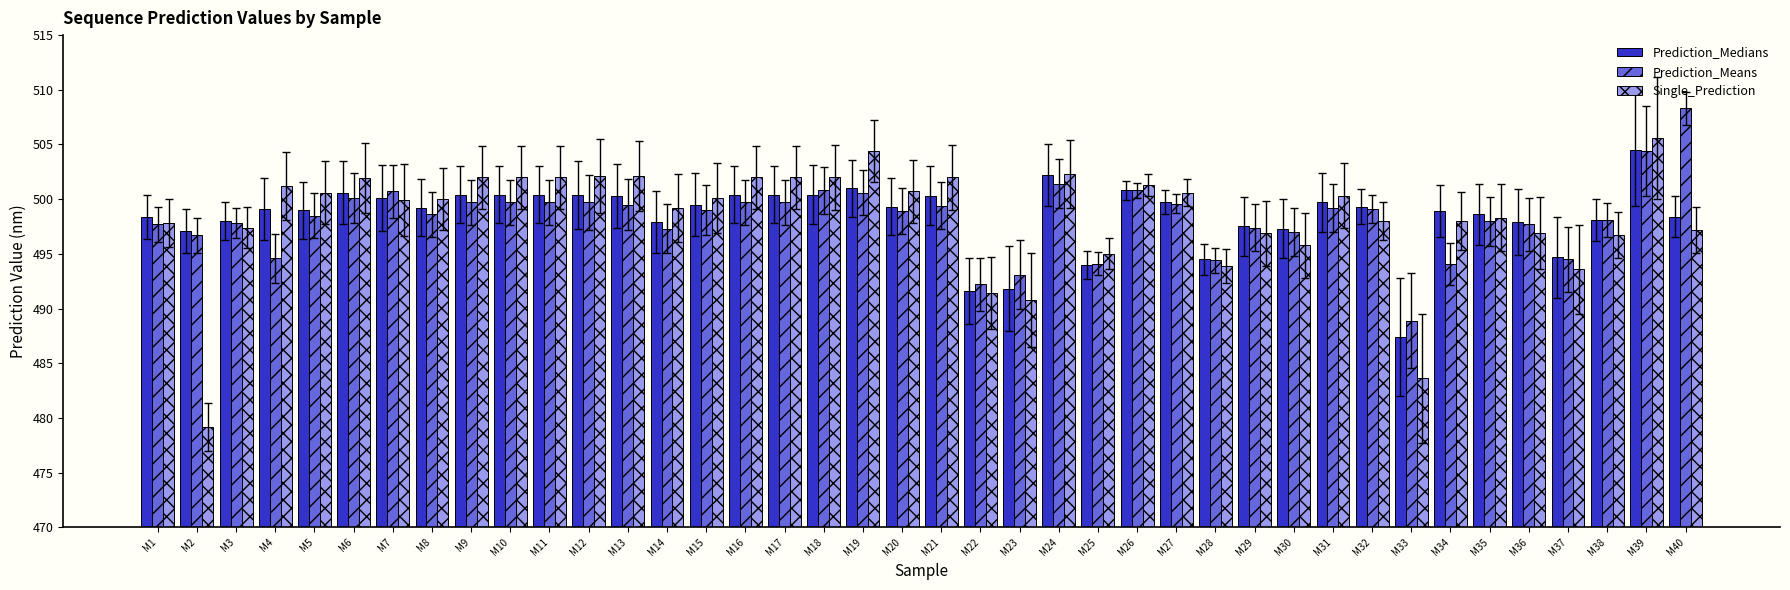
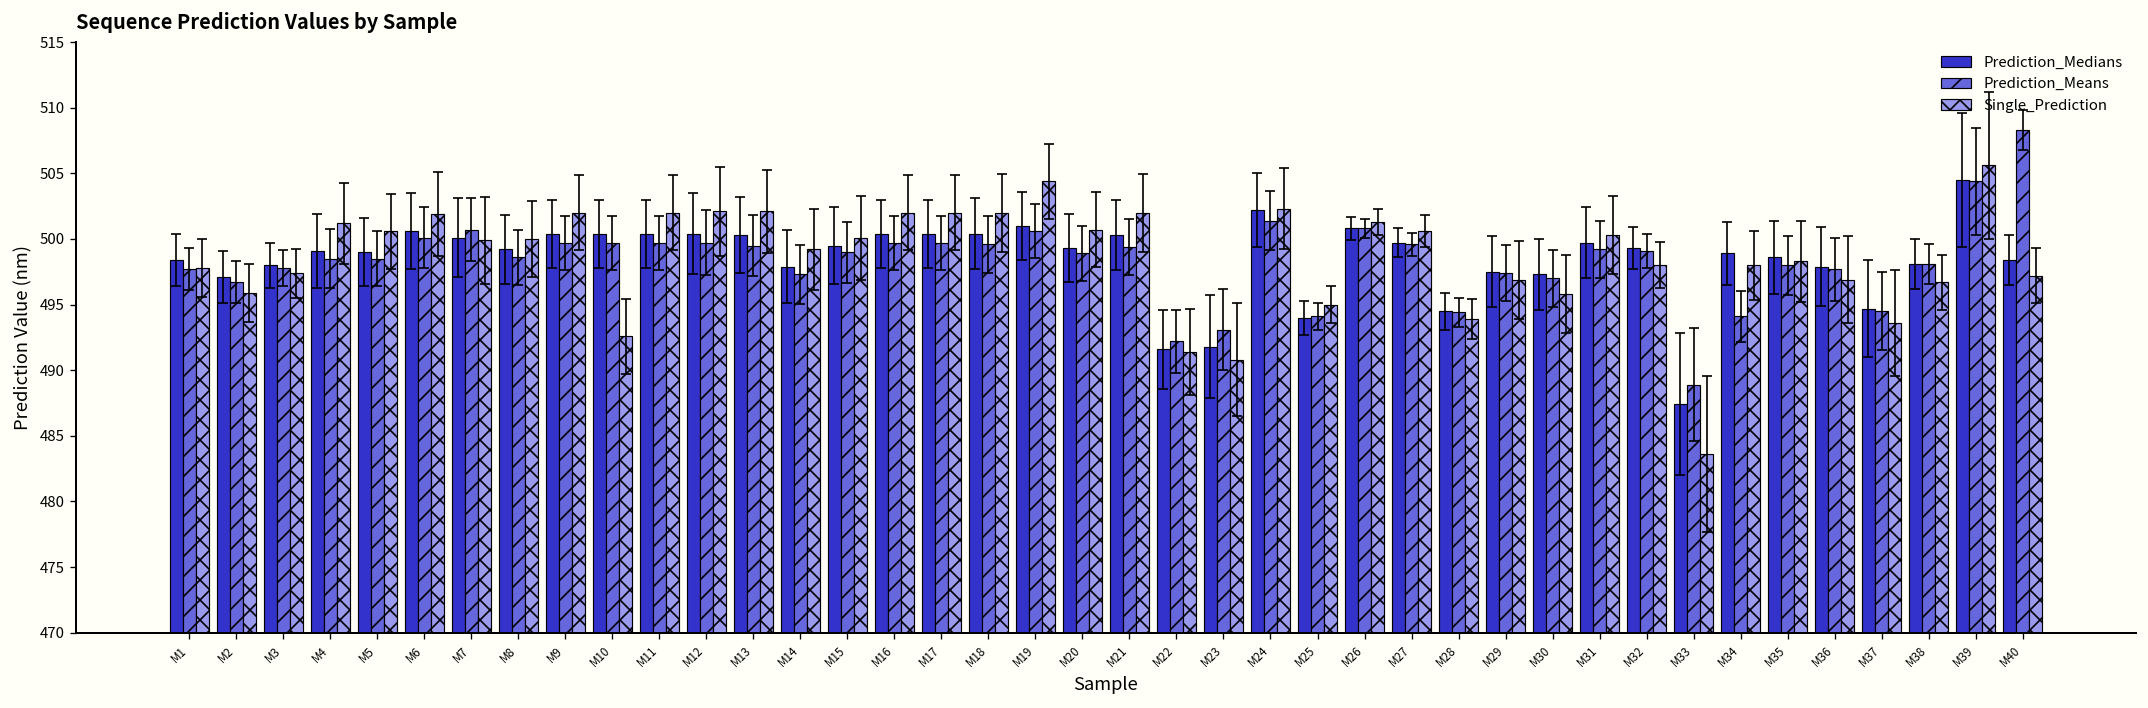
Single_Prediction, M2: 479.2 -> 495.9
Prediction_Means, M4: 494.6 -> 498.5
Single_Prediction, M10: 502.0 -> 492.6
Prediction_Means, M18: 500.8 -> 499.6
